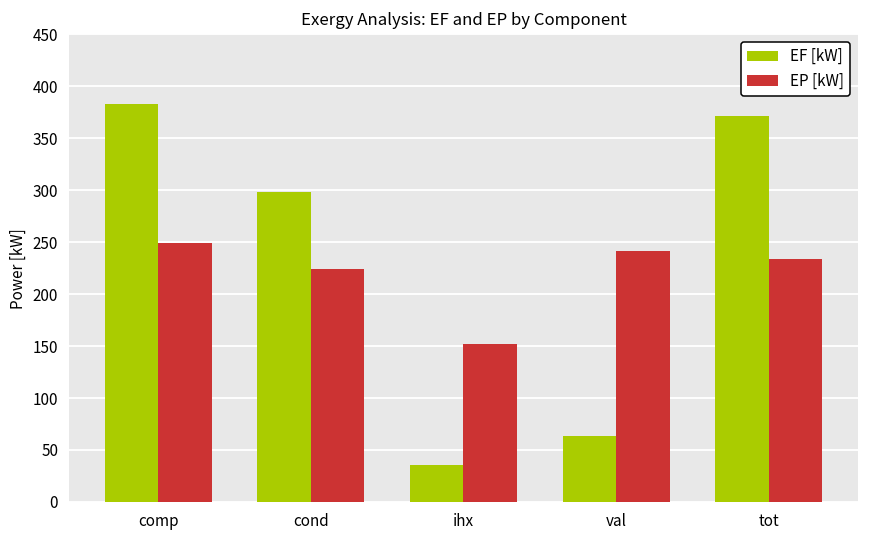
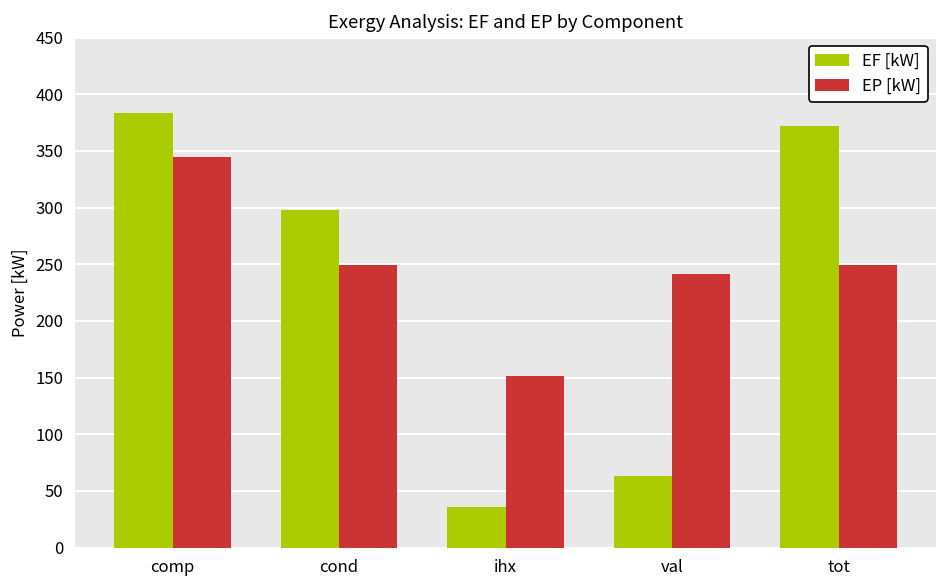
EP [kW], comp: 250 -> 340
EP [kW], cond: 220 -> 250
EP [kW], tot: 230 -> 250
